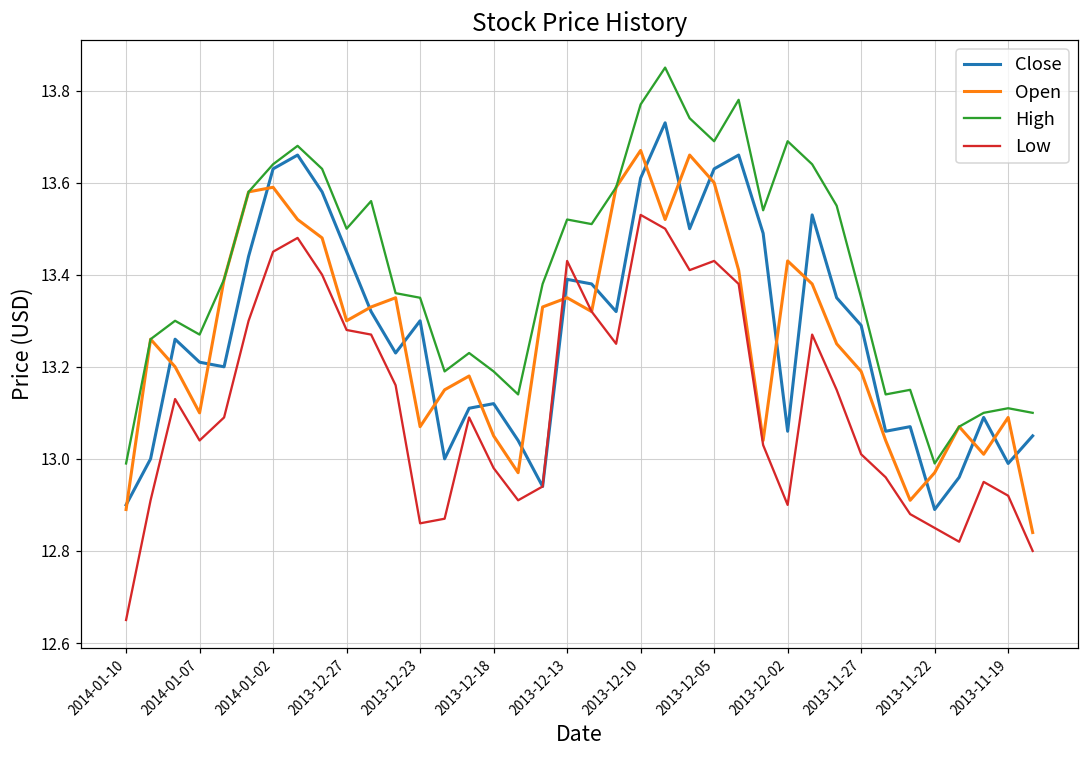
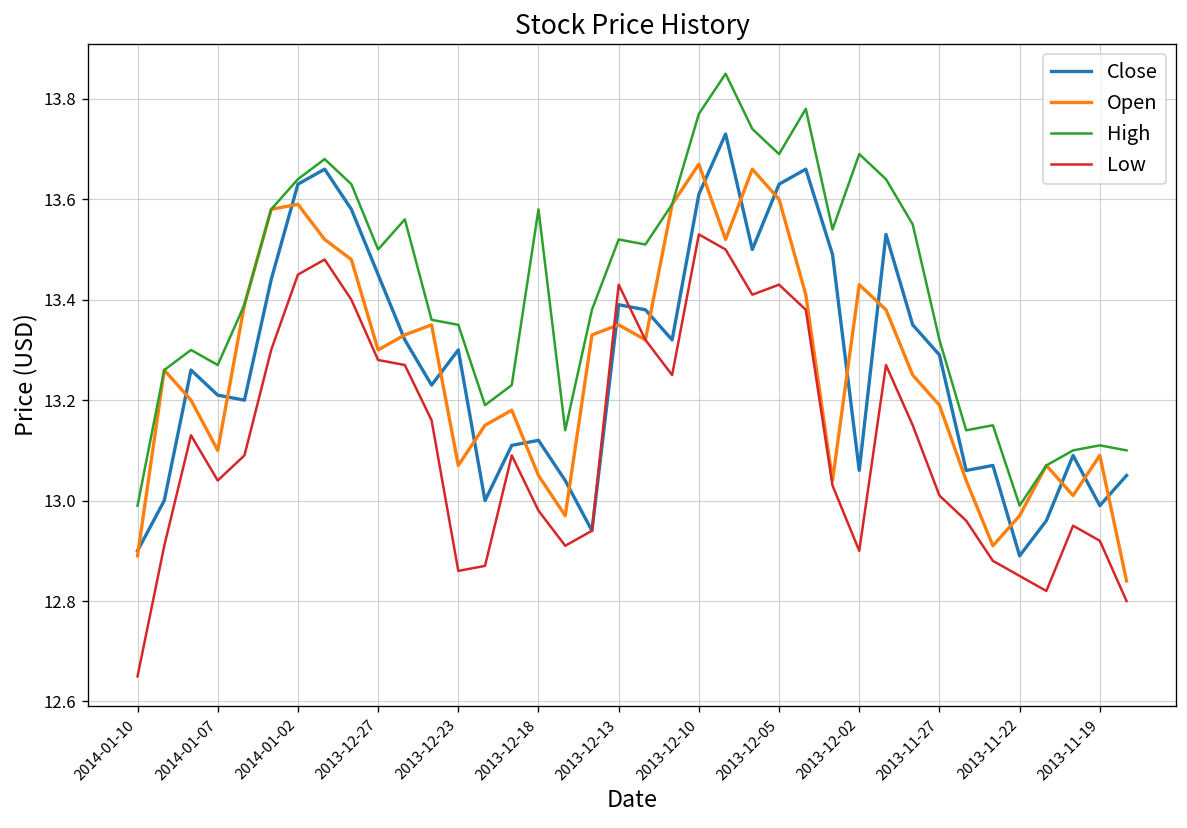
High, 2013-12-18: 13.19 -> 13.58
High, 2013-11-27: 13.35 -> 13.32
